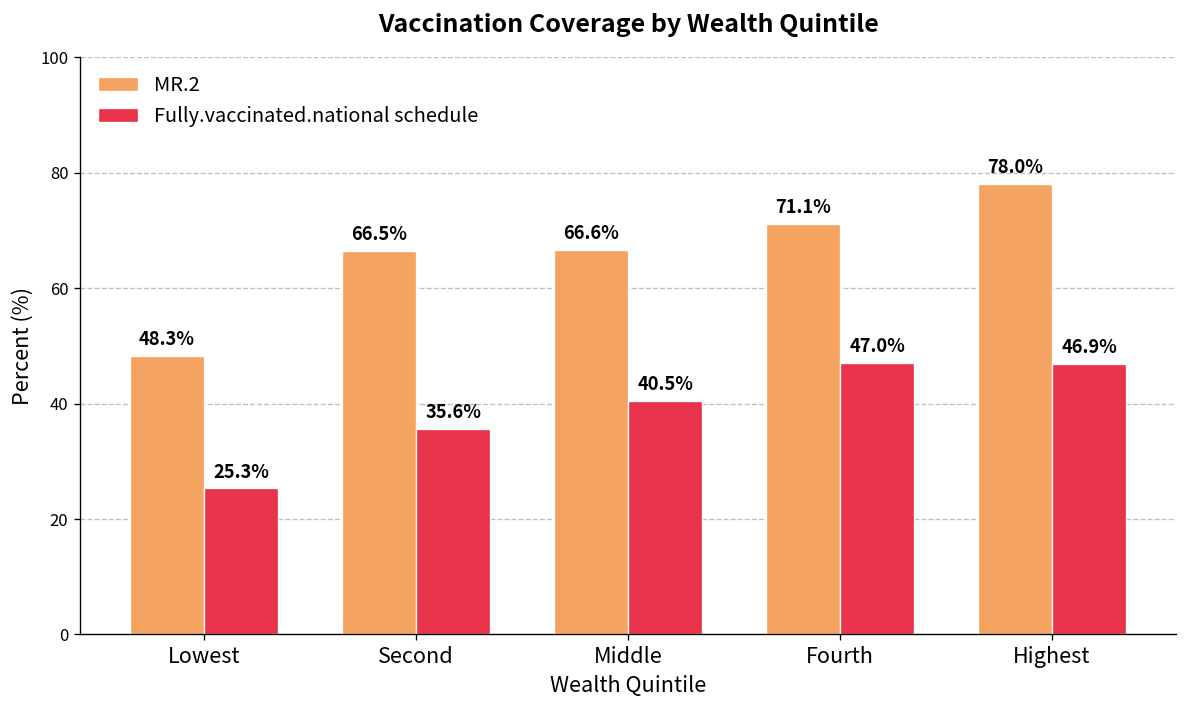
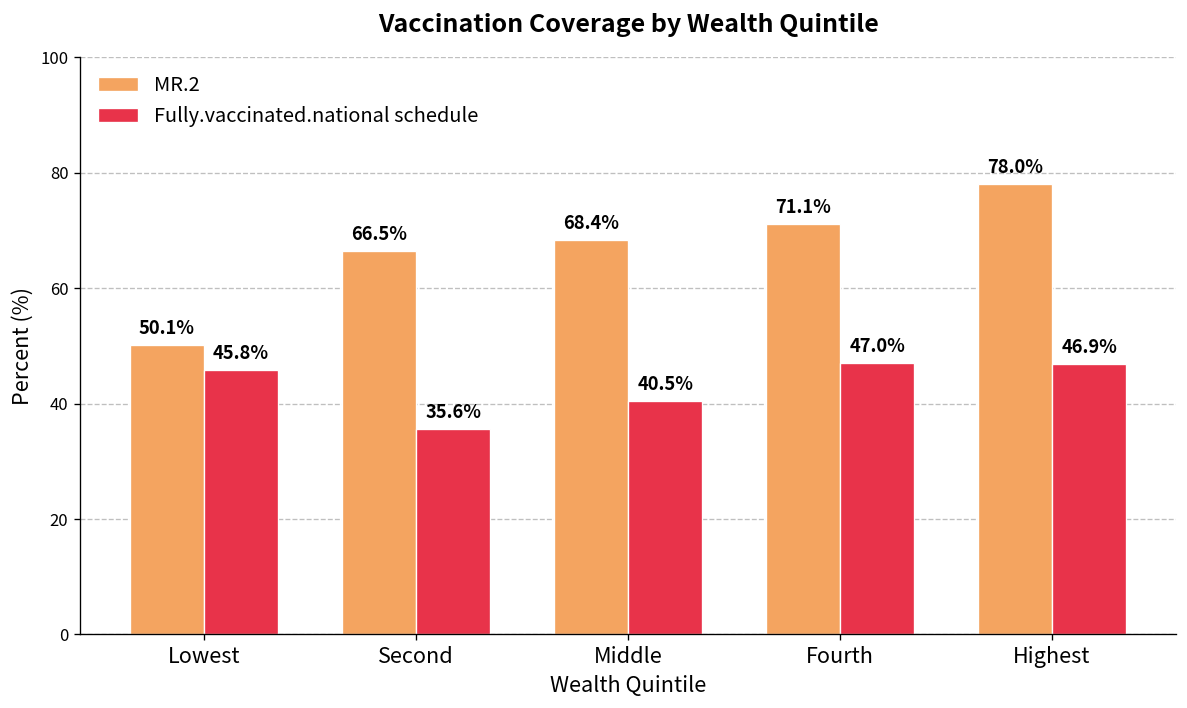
MR.2, Lowest: 48.3% -> 50.1%
Fully.vaccinated.national schedule, Lowest: 25.3% -> 45.8%
MR.2, Middle: 66.6% -> 68.4%
